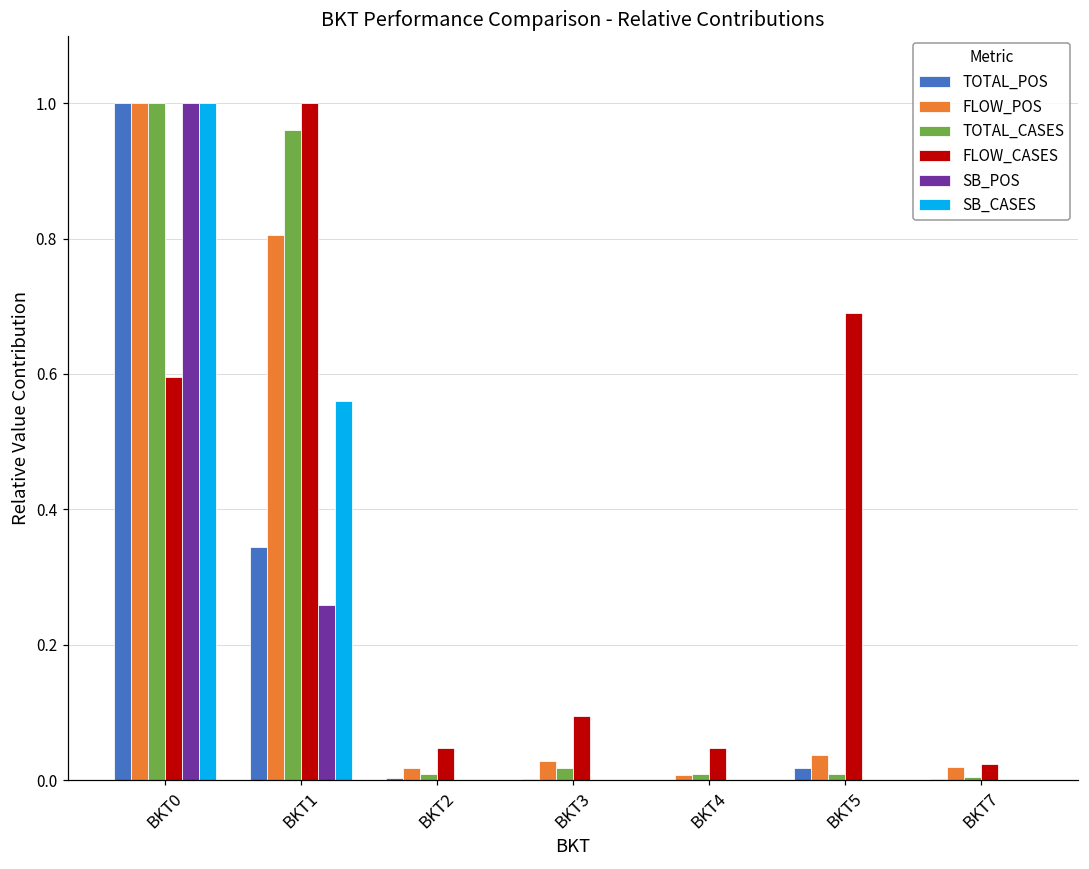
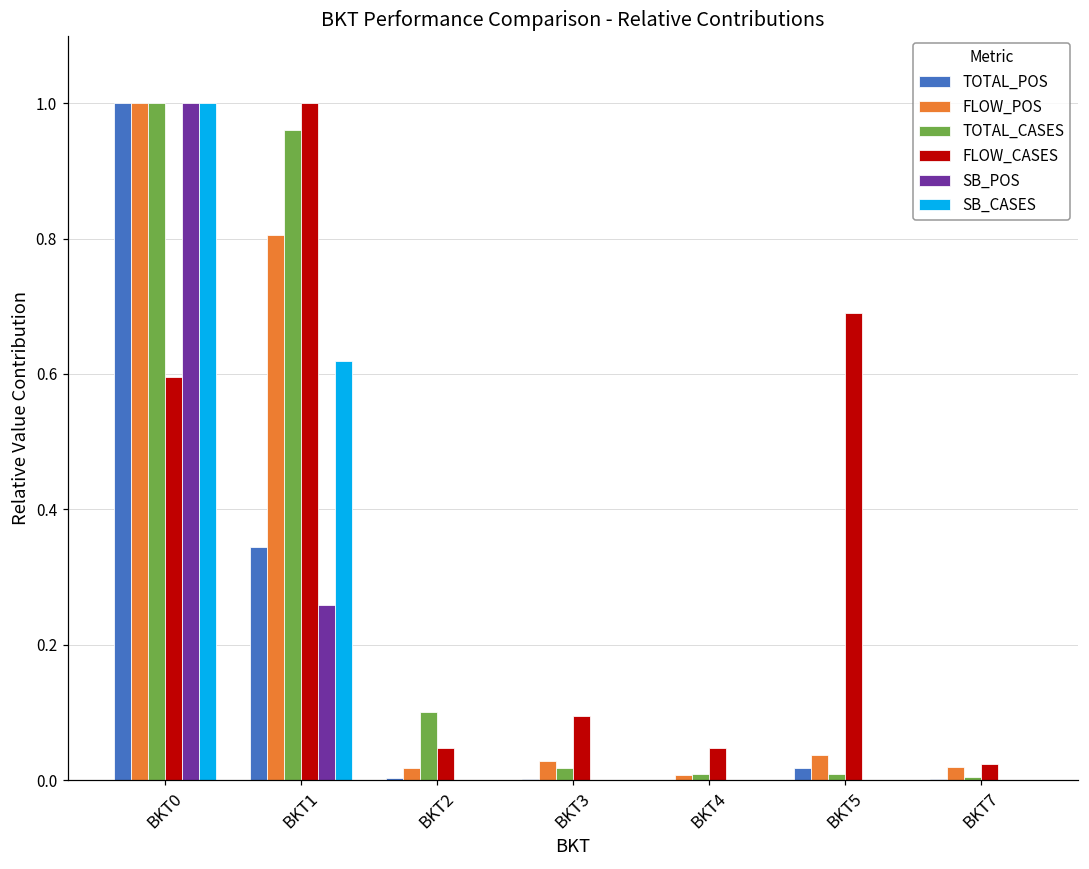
SB_CASES, BKT1: 0.56 -> 0.62
TOTAL_CASES, BKT2: 0.01 -> 0.10
